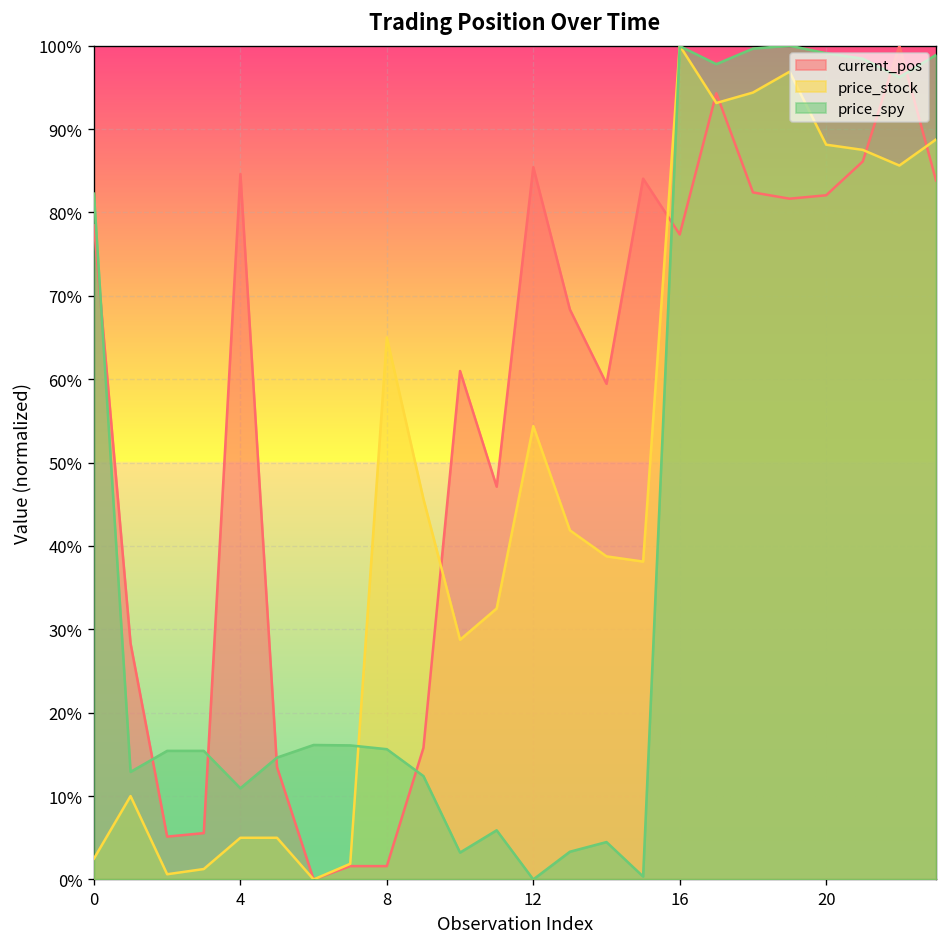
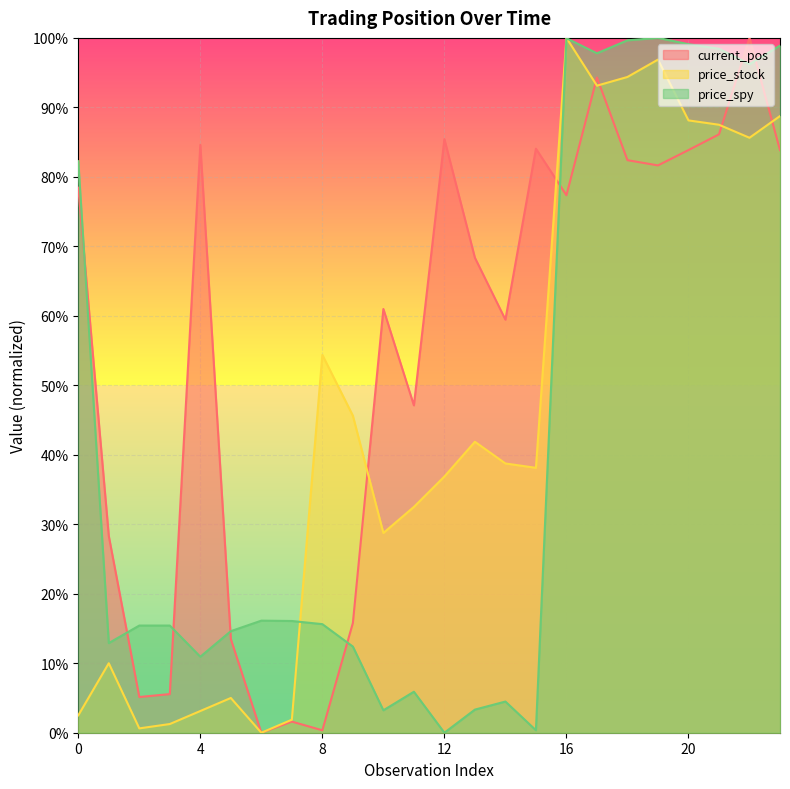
price_stock, 4: 5% -> 3%
current_pos, 8: 2% -> 0%
price_stock, 8: 65% -> 54%
price_stock, 12: 54% -> 37%
current_pos, 20: 82% -> 84%
